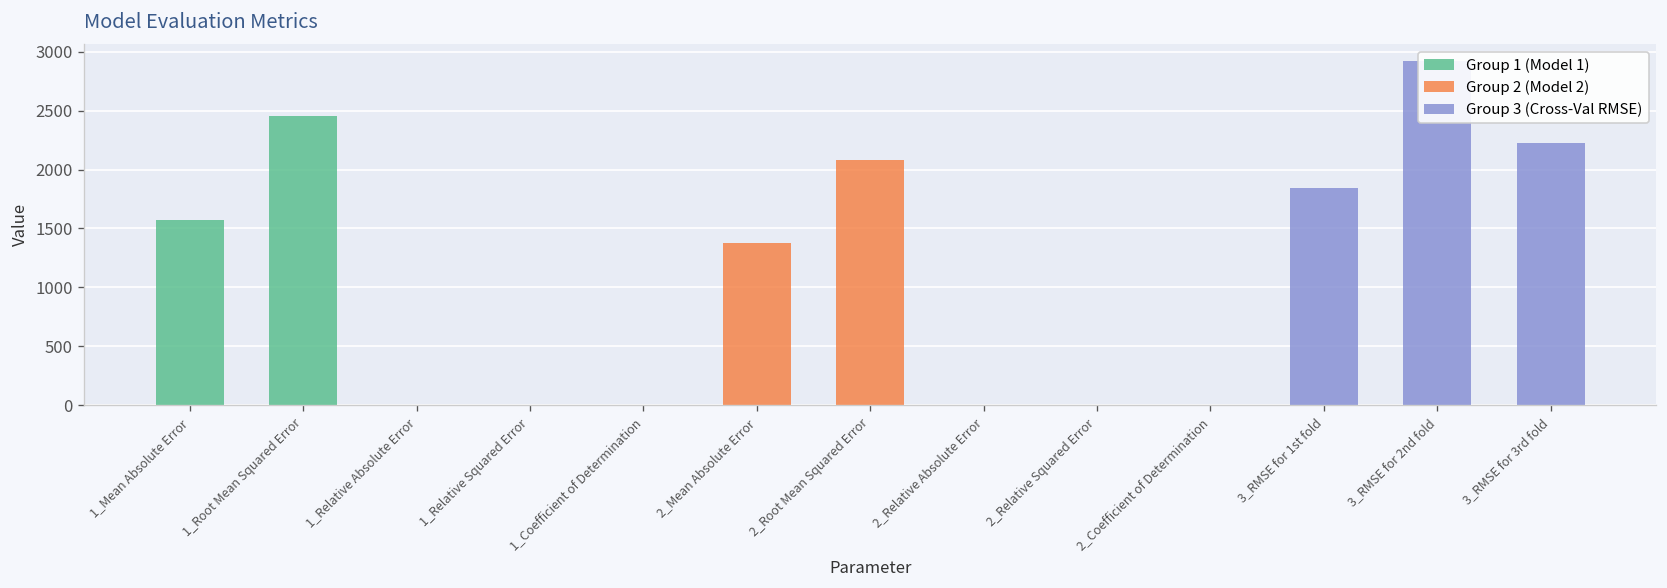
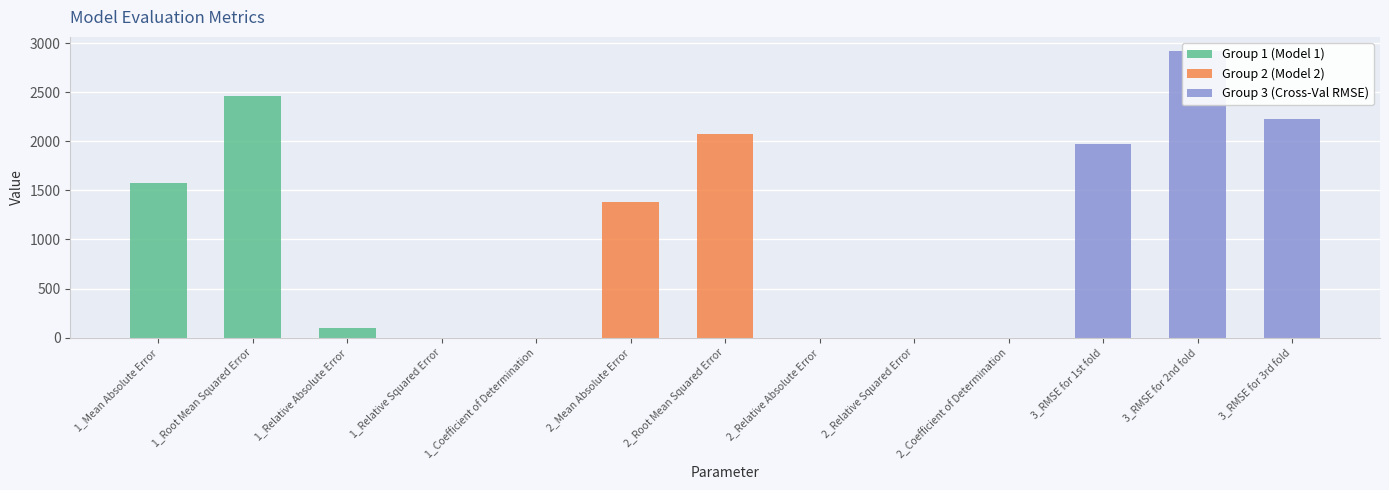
Group 1 (Model 1), 1_Relative Absolute Error: 0 -> 100
Group 3 (Cross-Val RMSE), 3_RMSE for 1st fold: 1800 -> 2000
